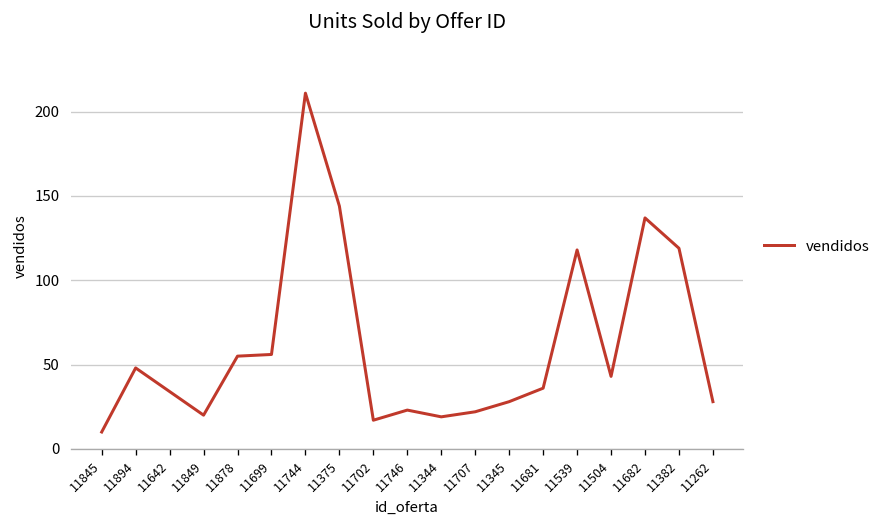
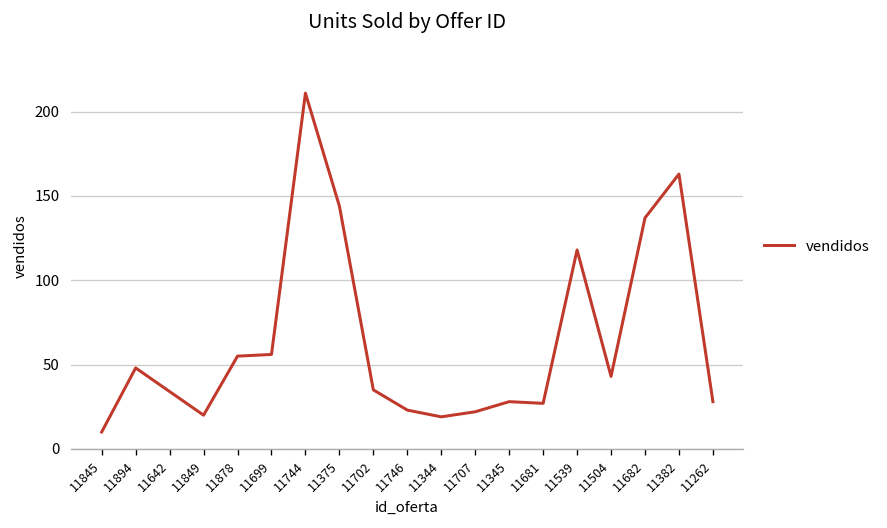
11702: 17 -> 35
11681: 36 -> 27
11382: 119 -> 163
